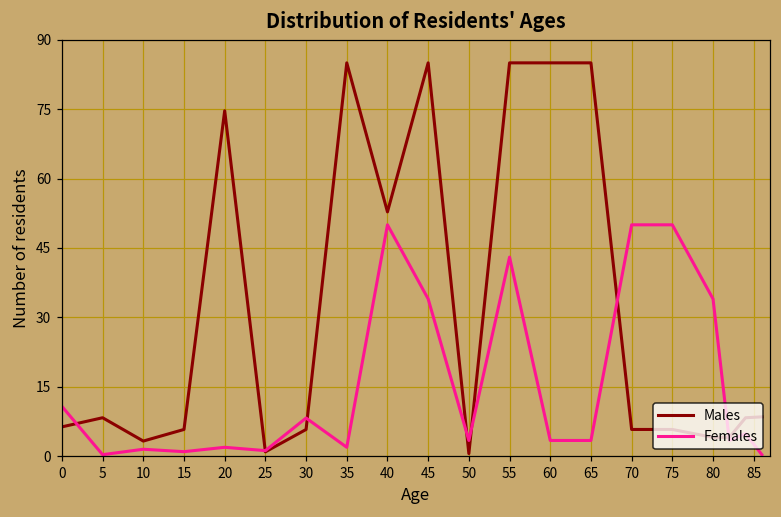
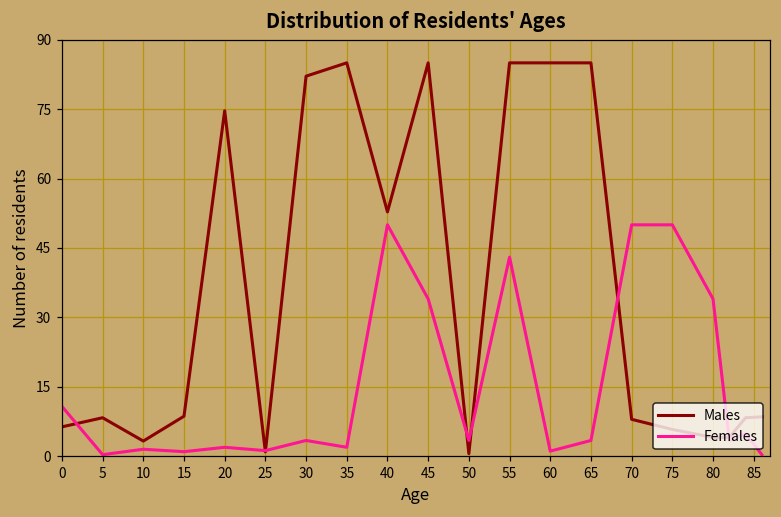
Males, 15: 6 -> 9
Males, 30: 6 -> 82
Females, 30: 8 -> 3
Females, 60: 3 -> 1
Males, 70: 6 -> 8
